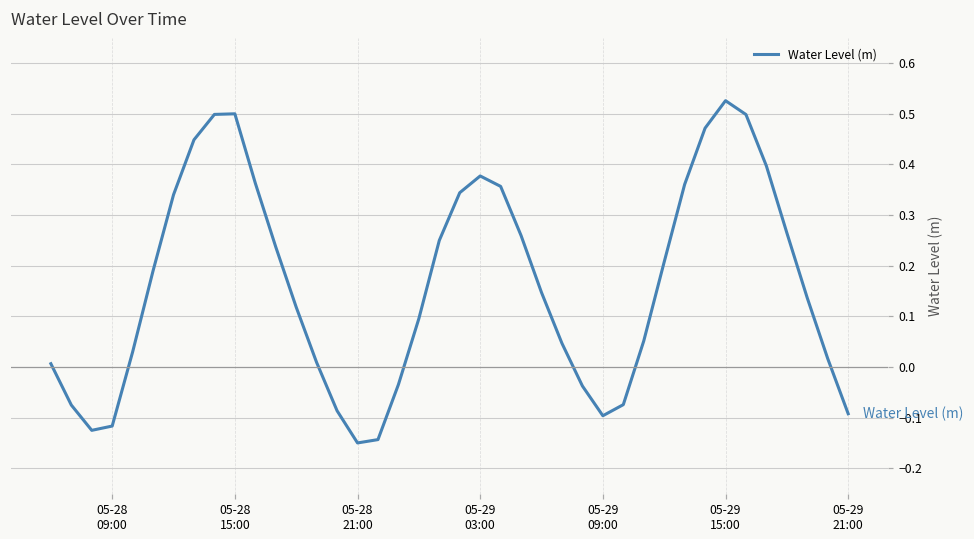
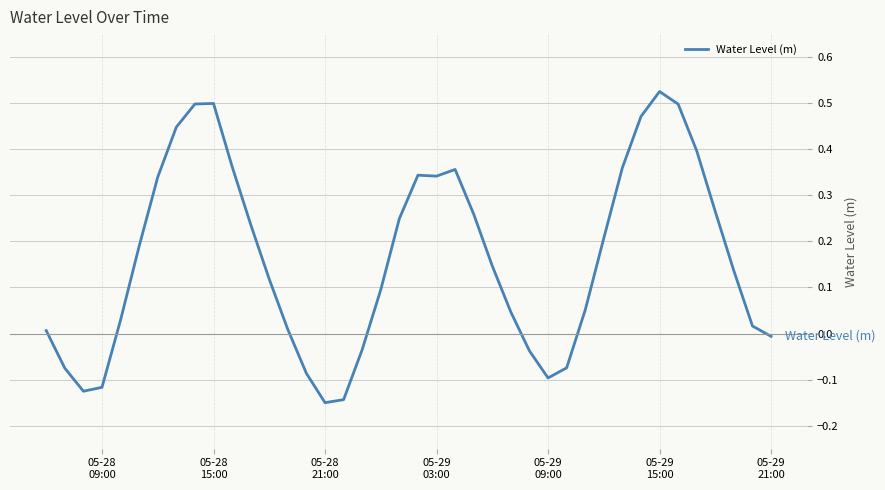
05-29 03:00: 0.38 -> 0.34
05-29 21:00: -0.09 -> -0.01
